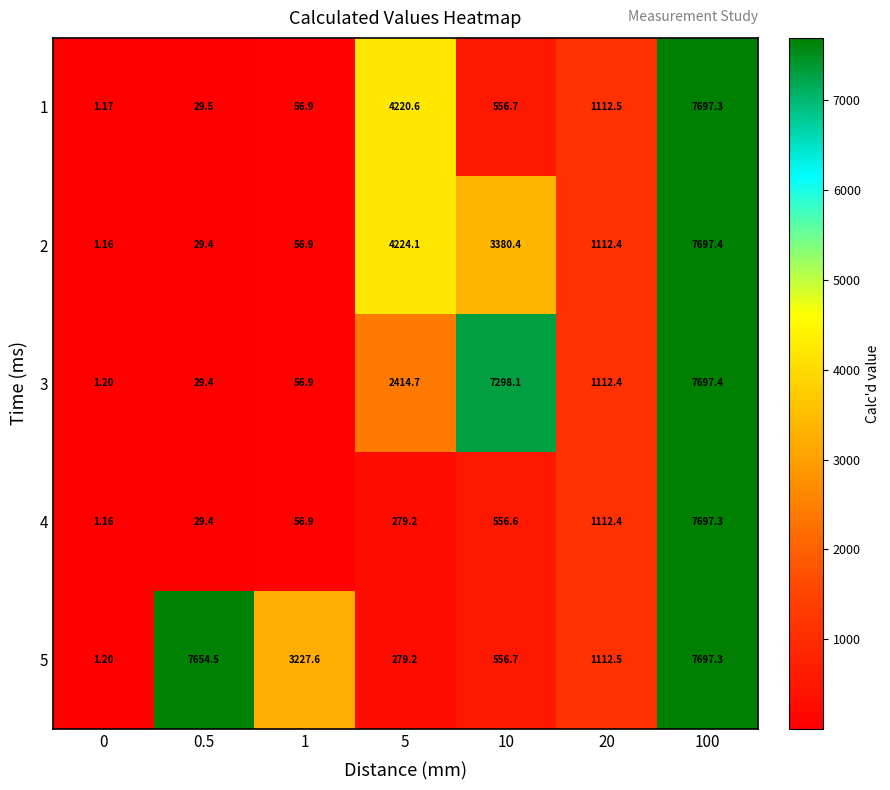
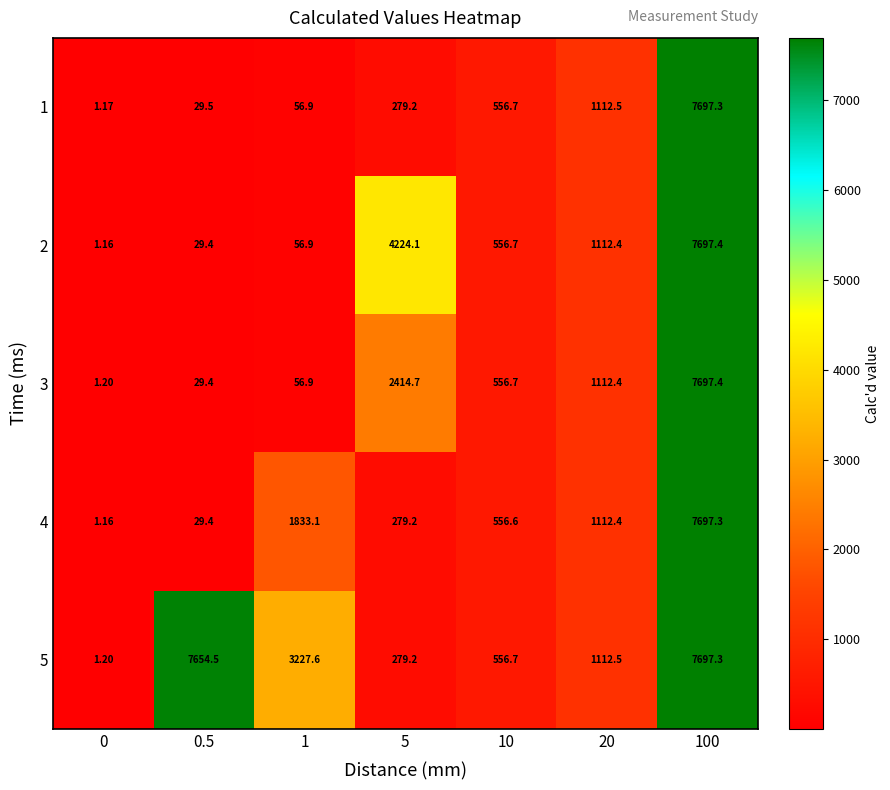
1, 5: 4220.6 -> 279.2
2, 10: 3380.4 -> 556.7
3, 10: 7298.1 -> 556.7
4, 1: 56.9 -> 1833.1
